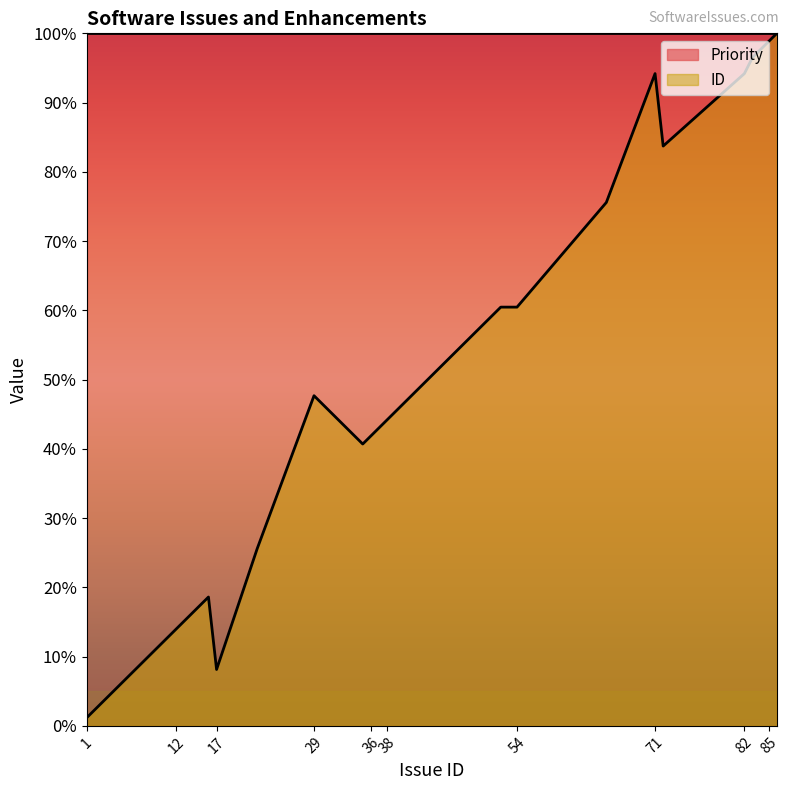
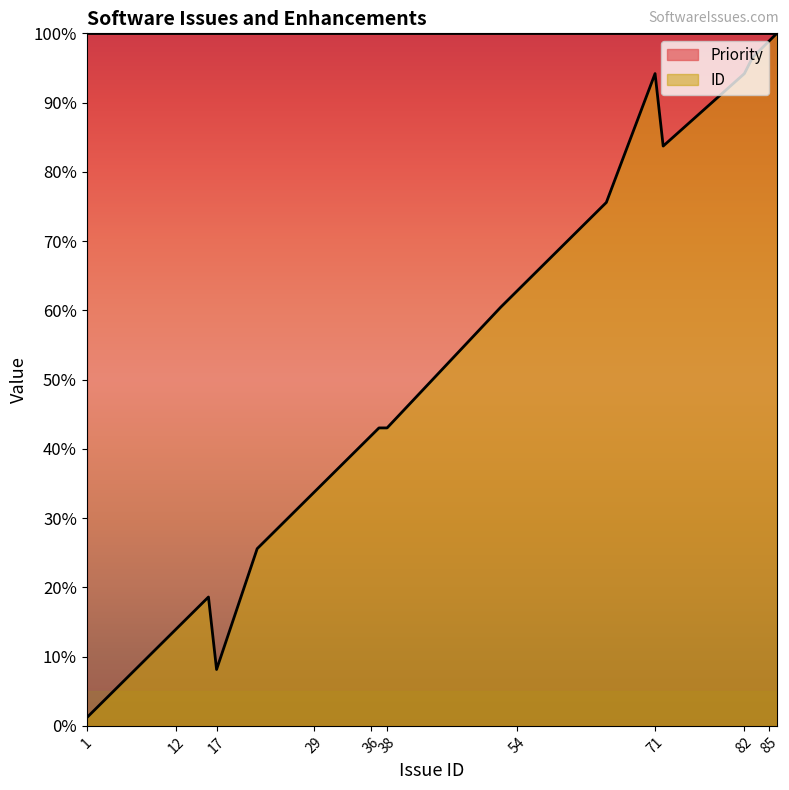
ID, 29: 48% -> 34%
ID, 38: 44% -> 43%
ID, 54: 60% -> 63%
